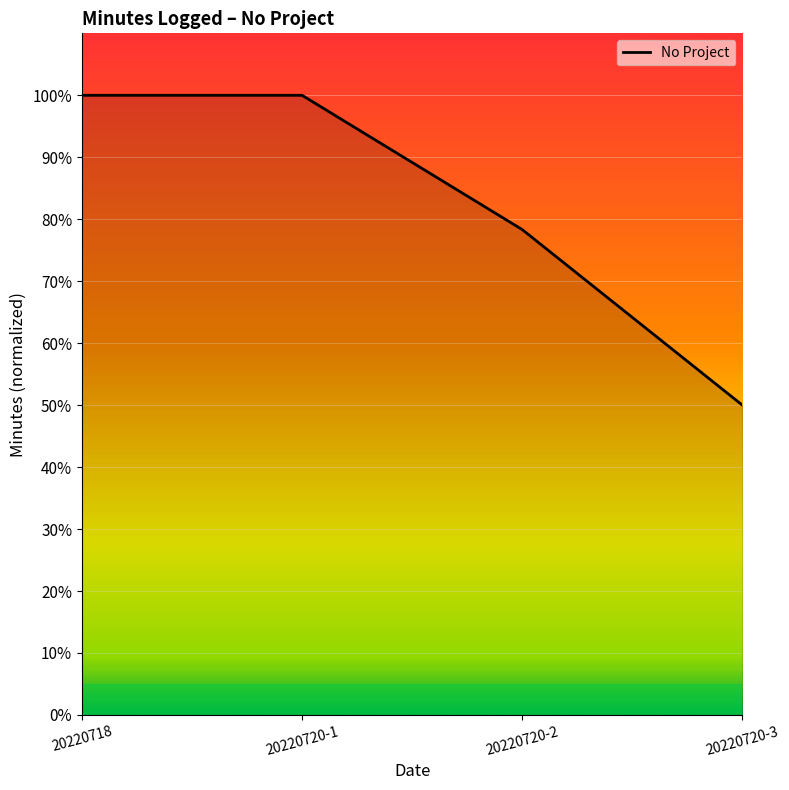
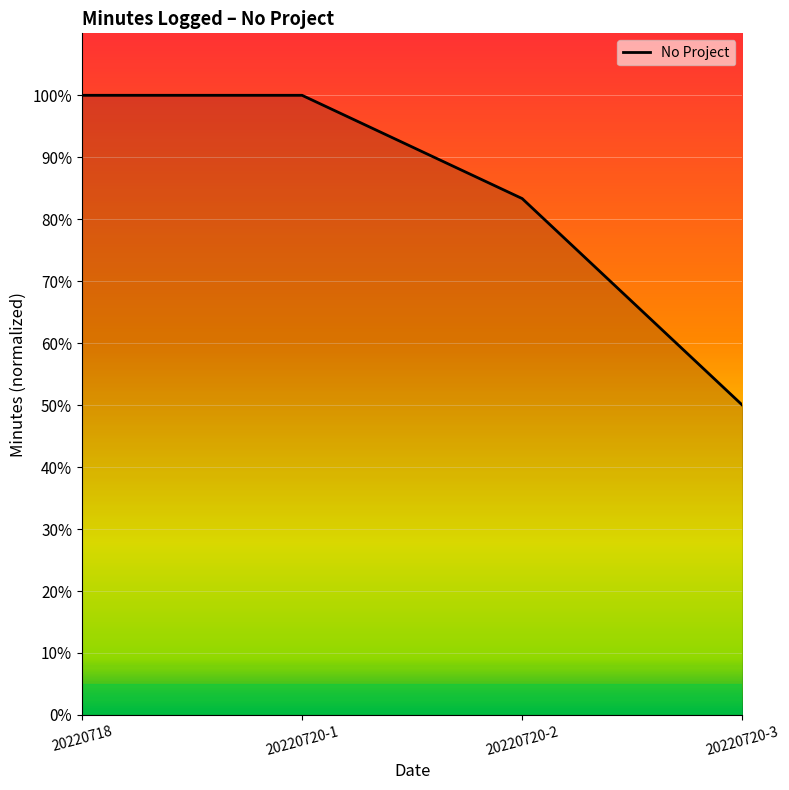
20220720-2: 78% -> 83%
